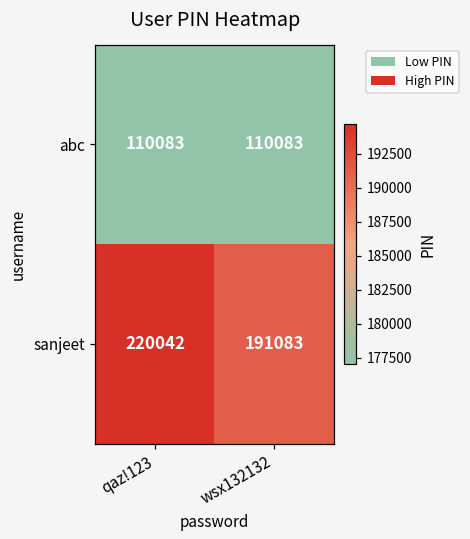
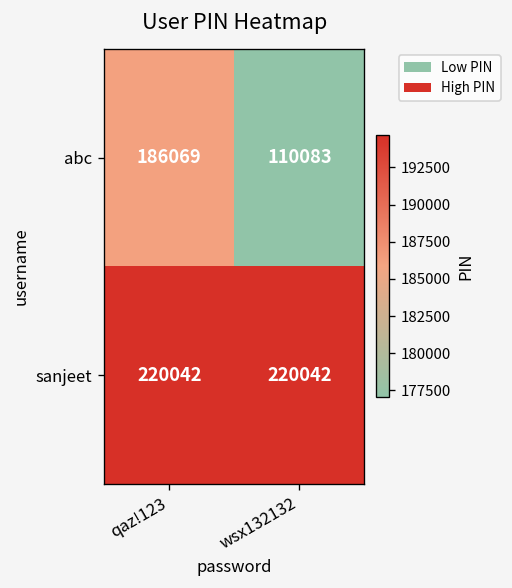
abc, qaz!123: 110083 -> 186069
sanjeet, wsx132132: 191083 -> 220042
